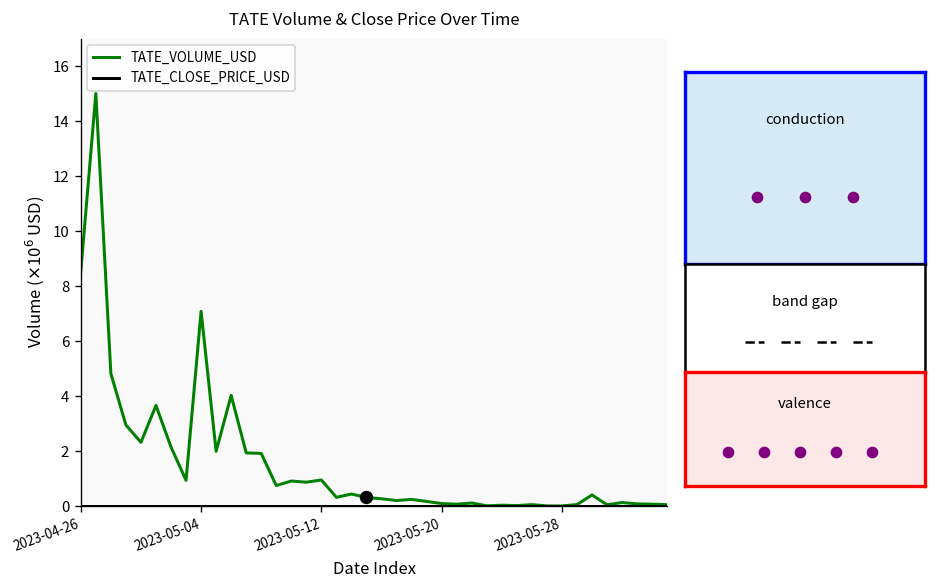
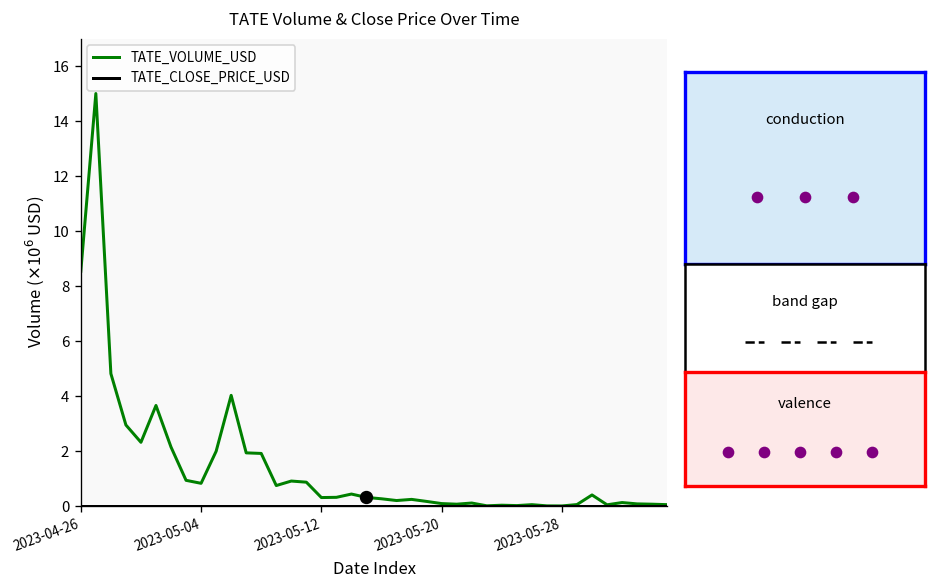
TATE Volume & Close Price Over Time, TATE_VOLUME_USD, 2023-05-04: 7.1 -> 0.8
TATE Volume & Close Price Over Time, TATE_VOLUME_USD, 2023-05-12: 0.9 -> 0.3
